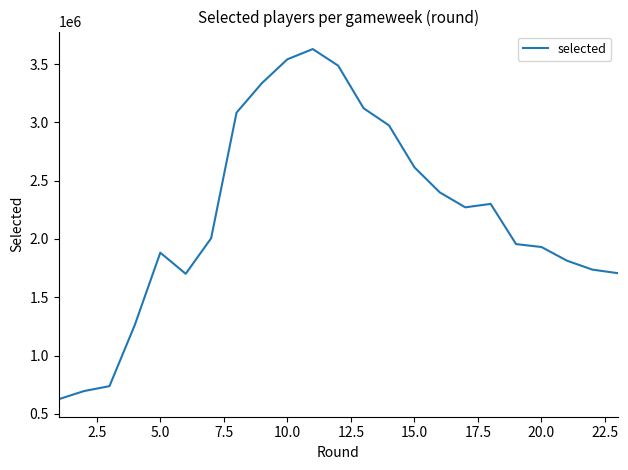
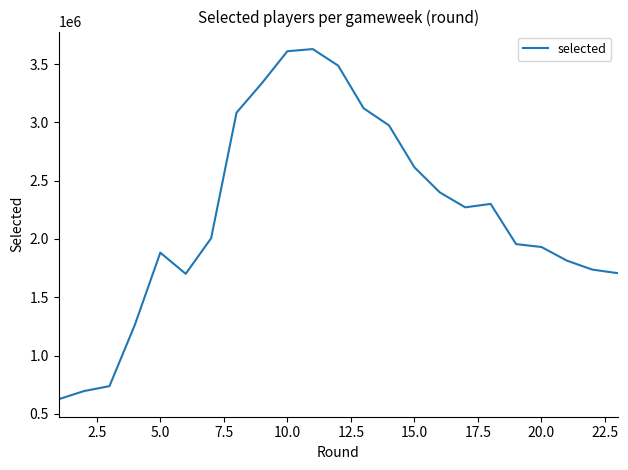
10.0: 3540000 -> 3610000
